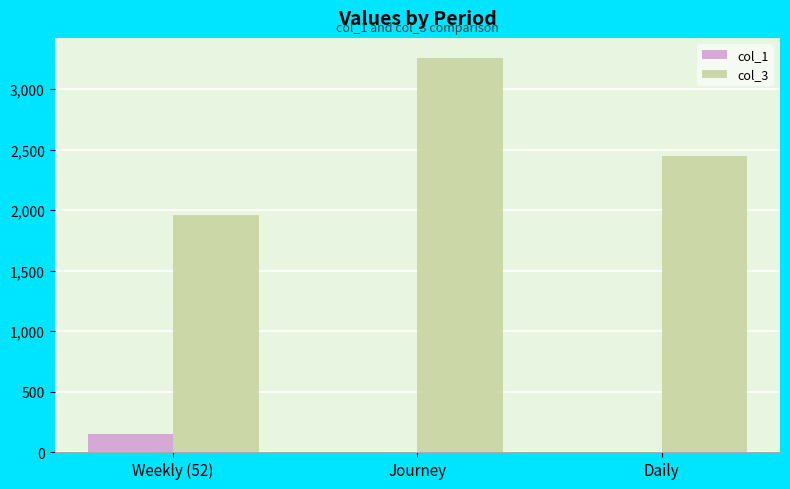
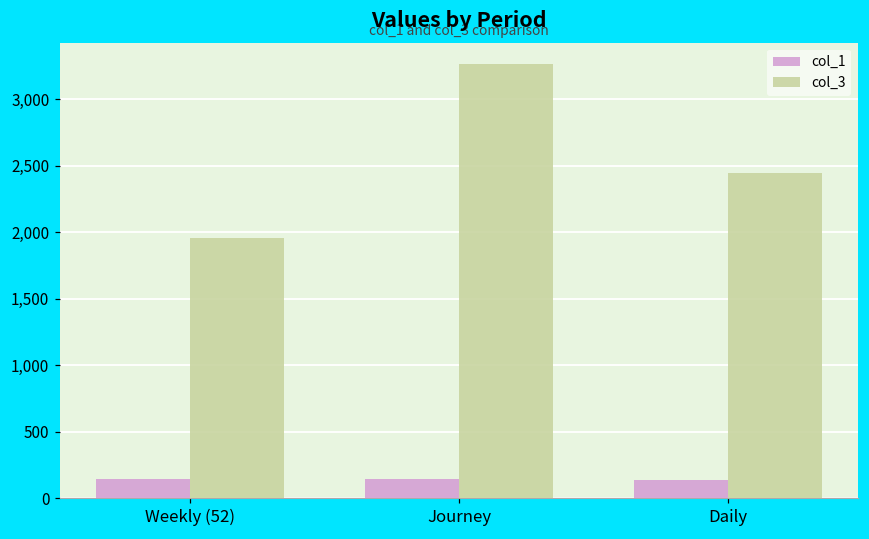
col_1, Journey: 0 -> 150
col_1, Daily: 0 -> 140
